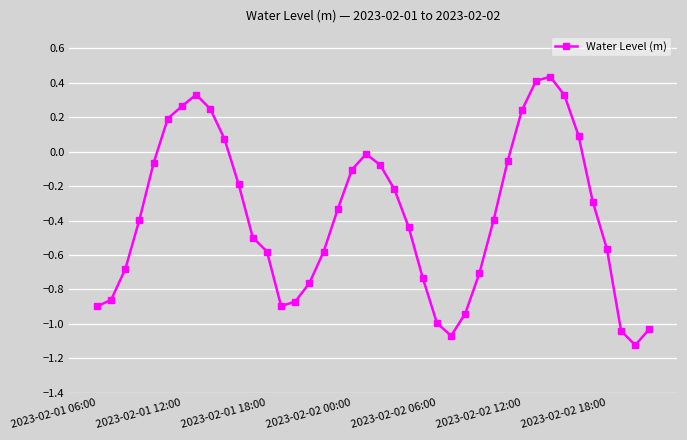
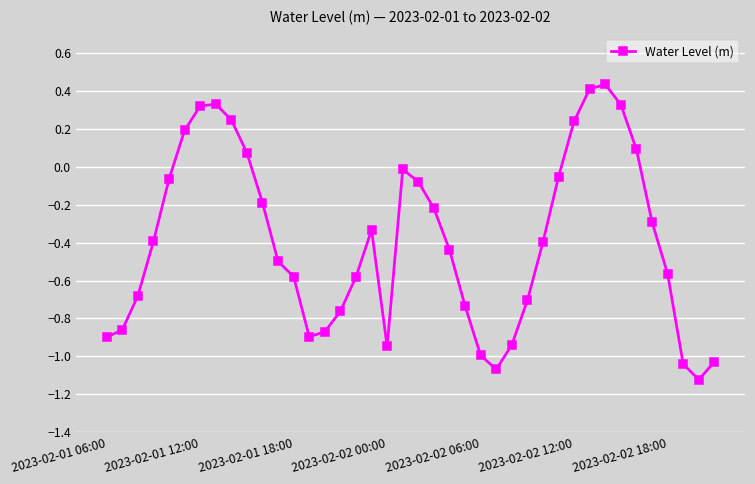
2023-02-01 12:00: 0.26 -> 0.32
2023-02-02 00:00: -0.10 -> -0.95
